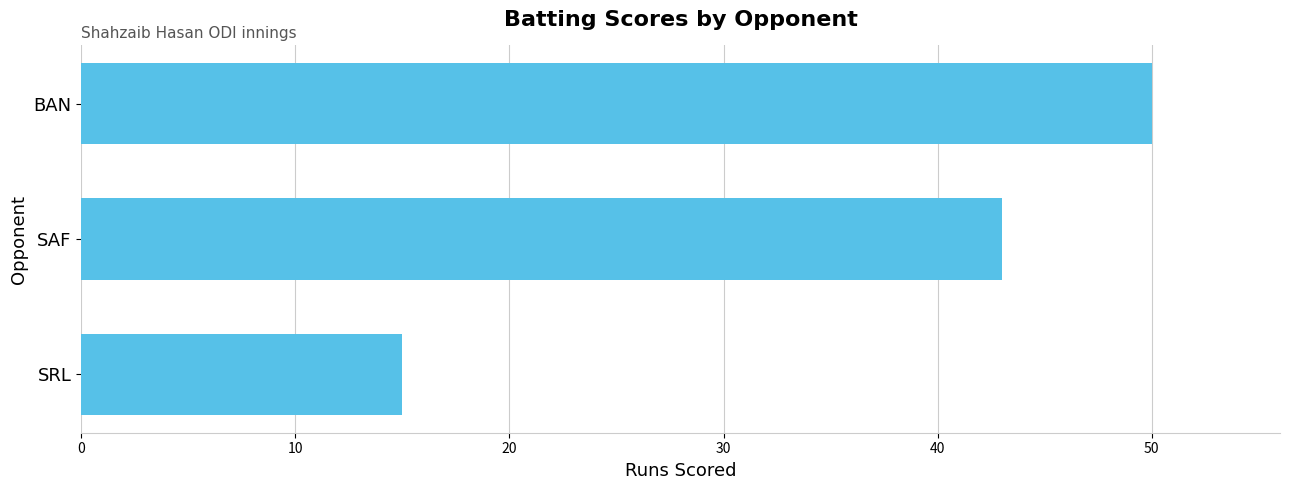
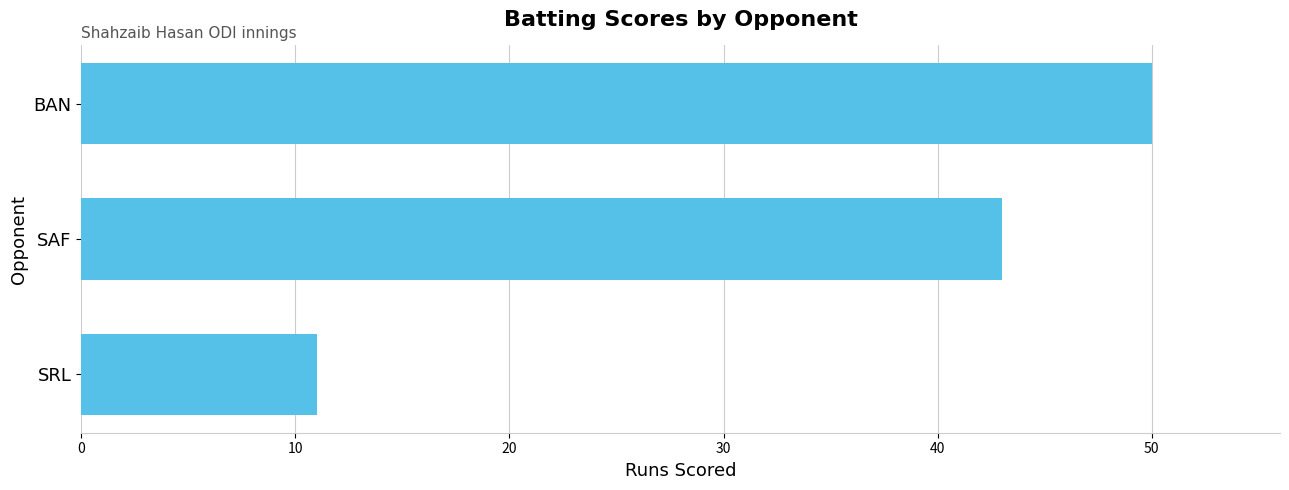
SRL: 15 -> 11
